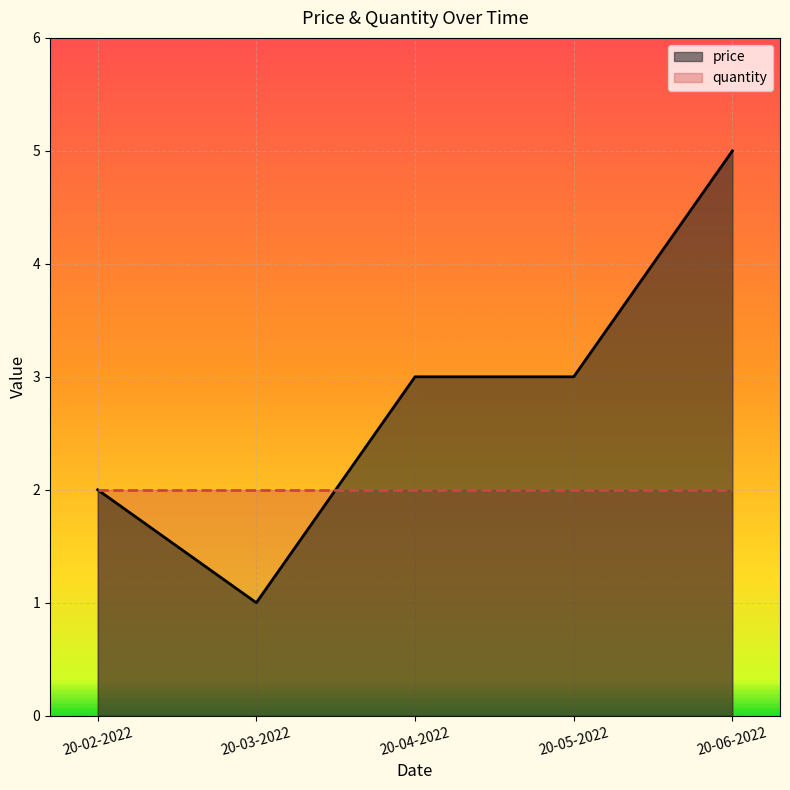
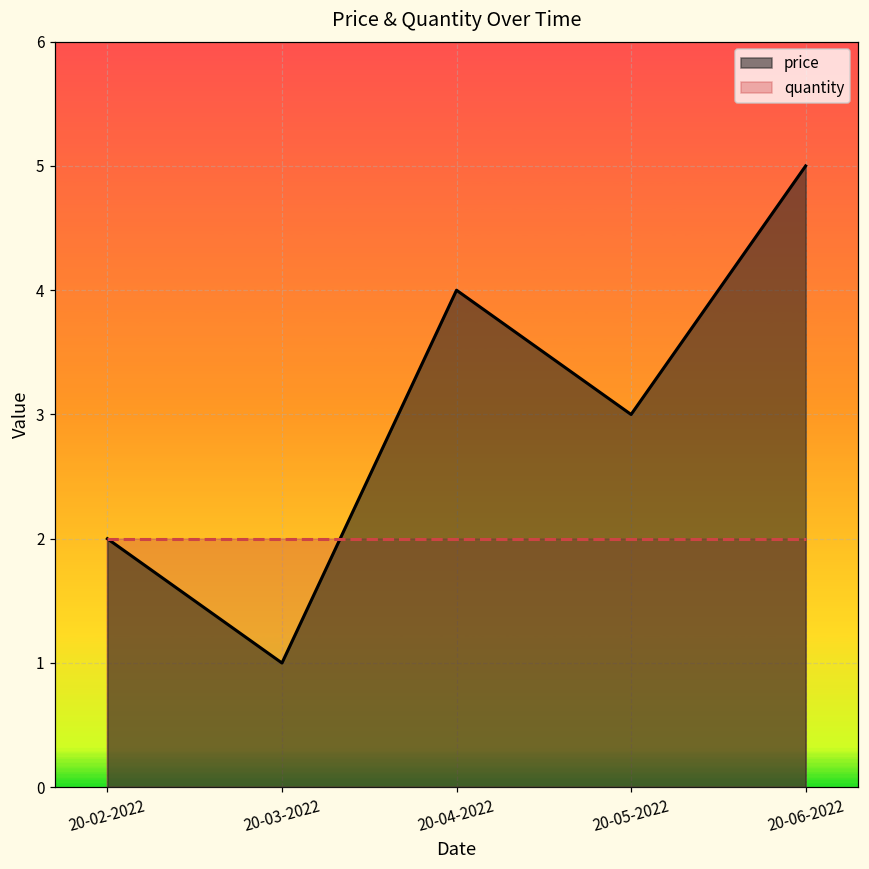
price, 20-04-2022: 3 -> 4
